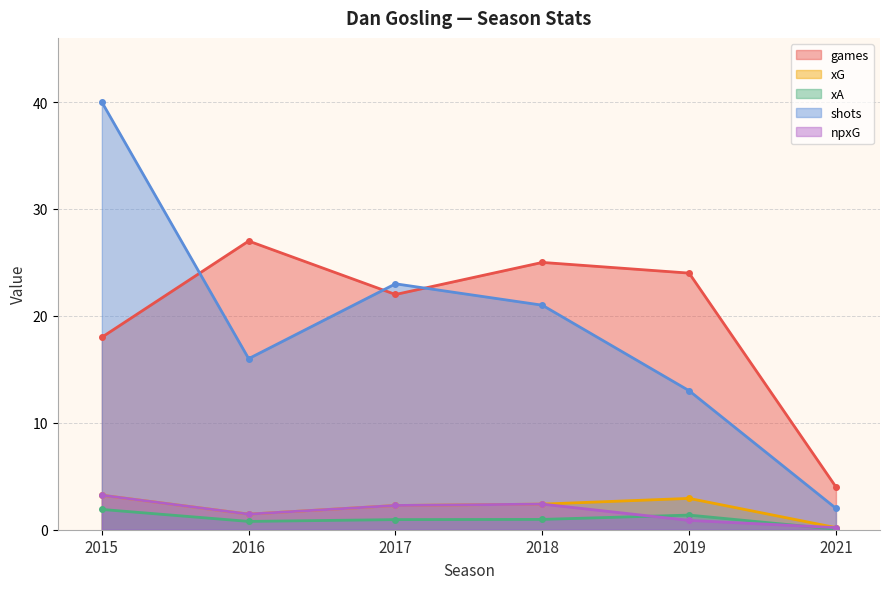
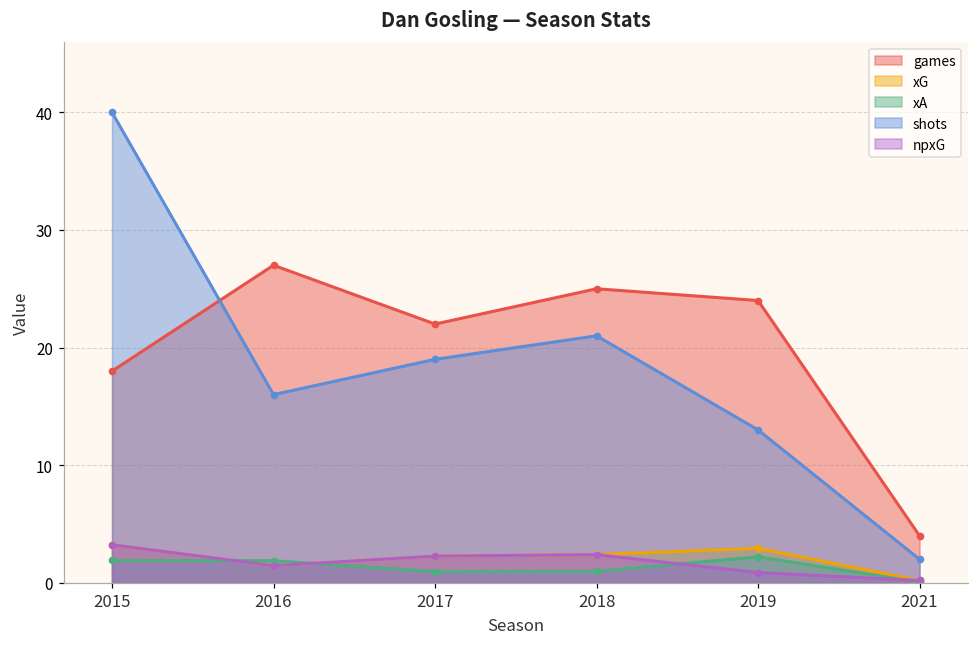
xA, 2016: 0.8 -> 1.9
shots, 2017: 23 -> 19
xA, 2019: 1.4 -> 2.2
